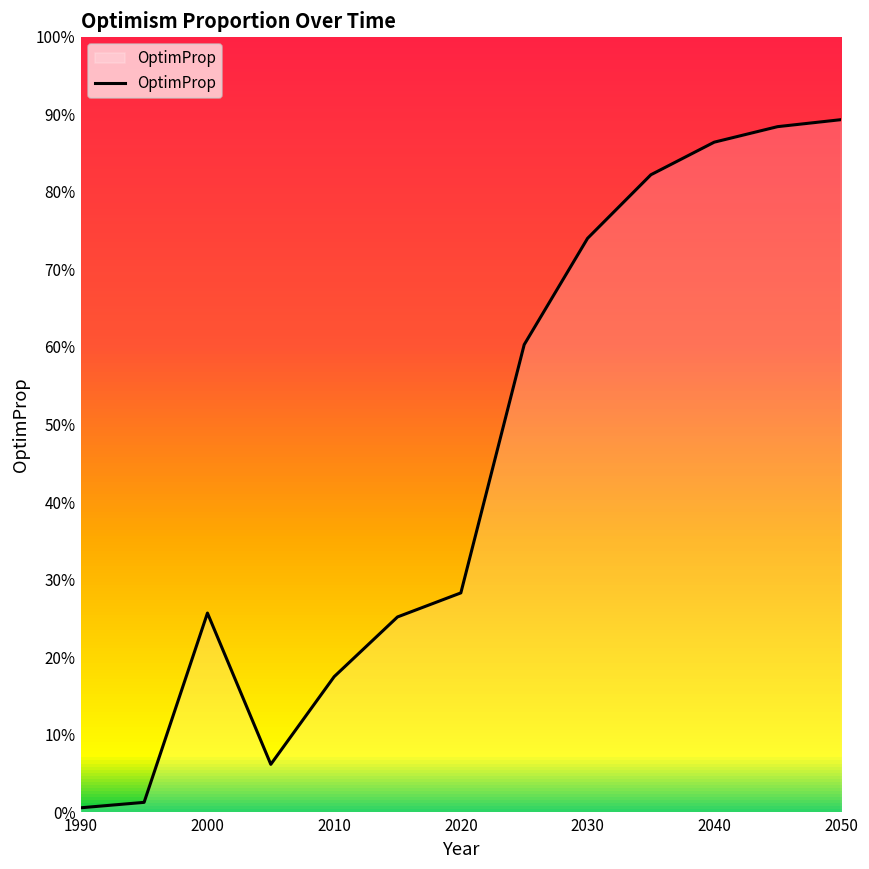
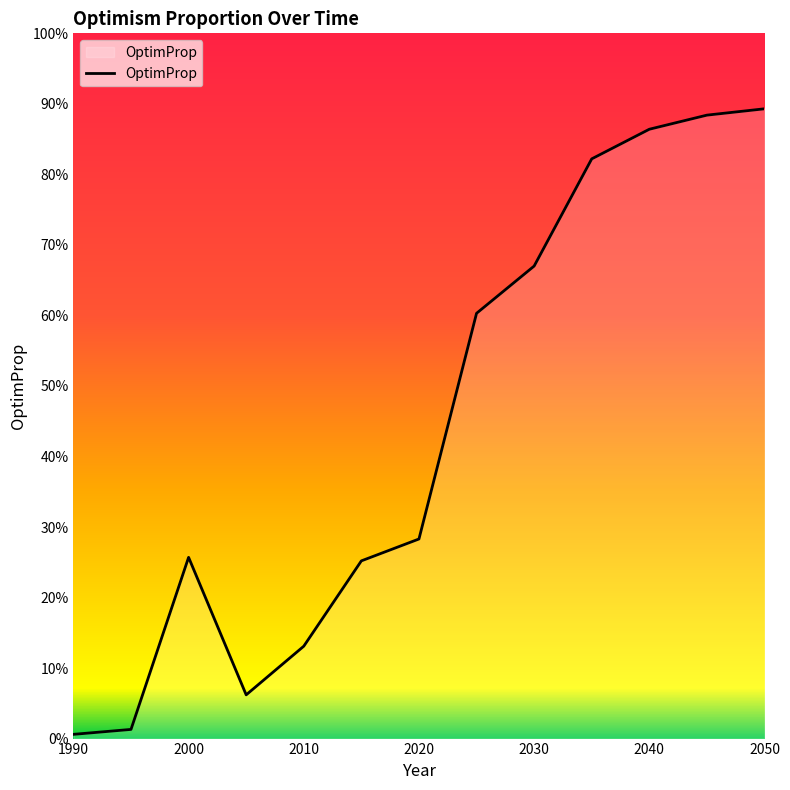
2010: 18% -> 13%
2030: 74% -> 67%
